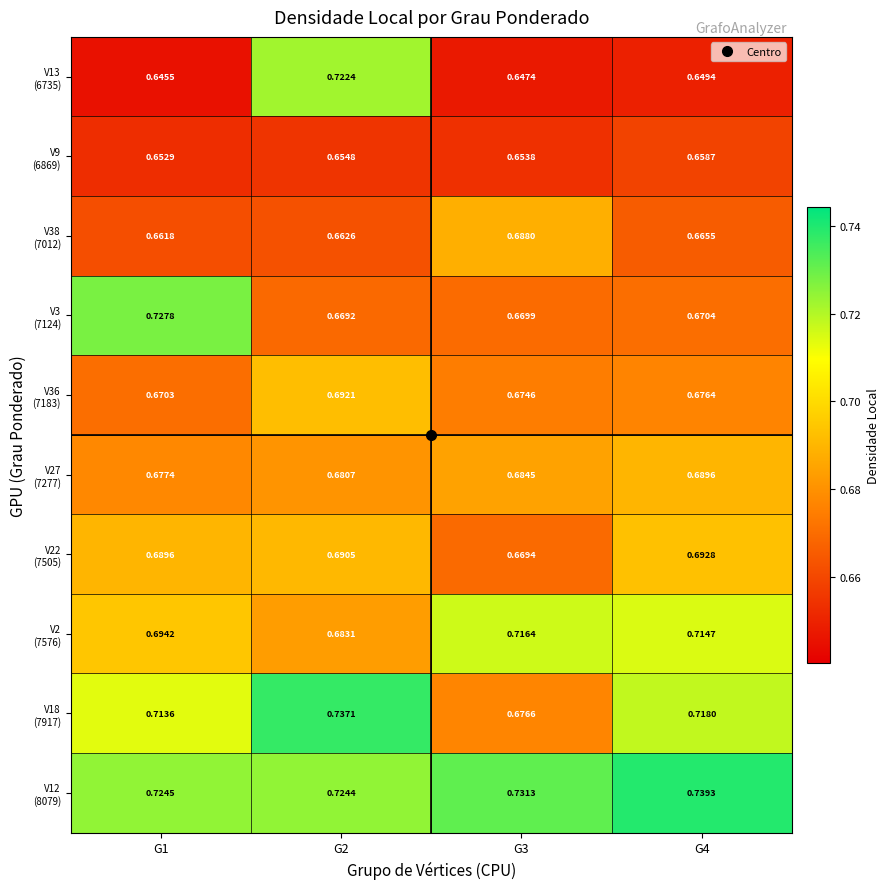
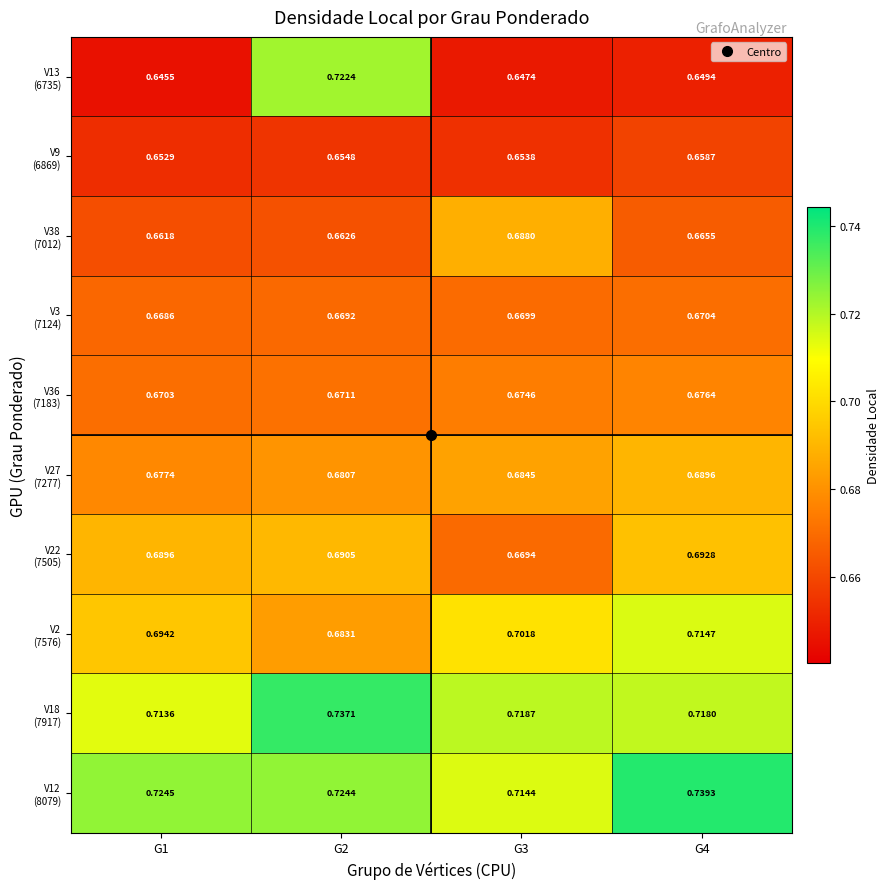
V3 (7124), G1: 0.7278 -> 0.6686
V36 (7183), G2: 0.6921 -> 0.6711
V2 (7576), G3: 0.7164 -> 0.7018
V18 (7917), G3: 0.6766 -> 0.7187
V12 (8079), G3: 0.7313 -> 0.7144
